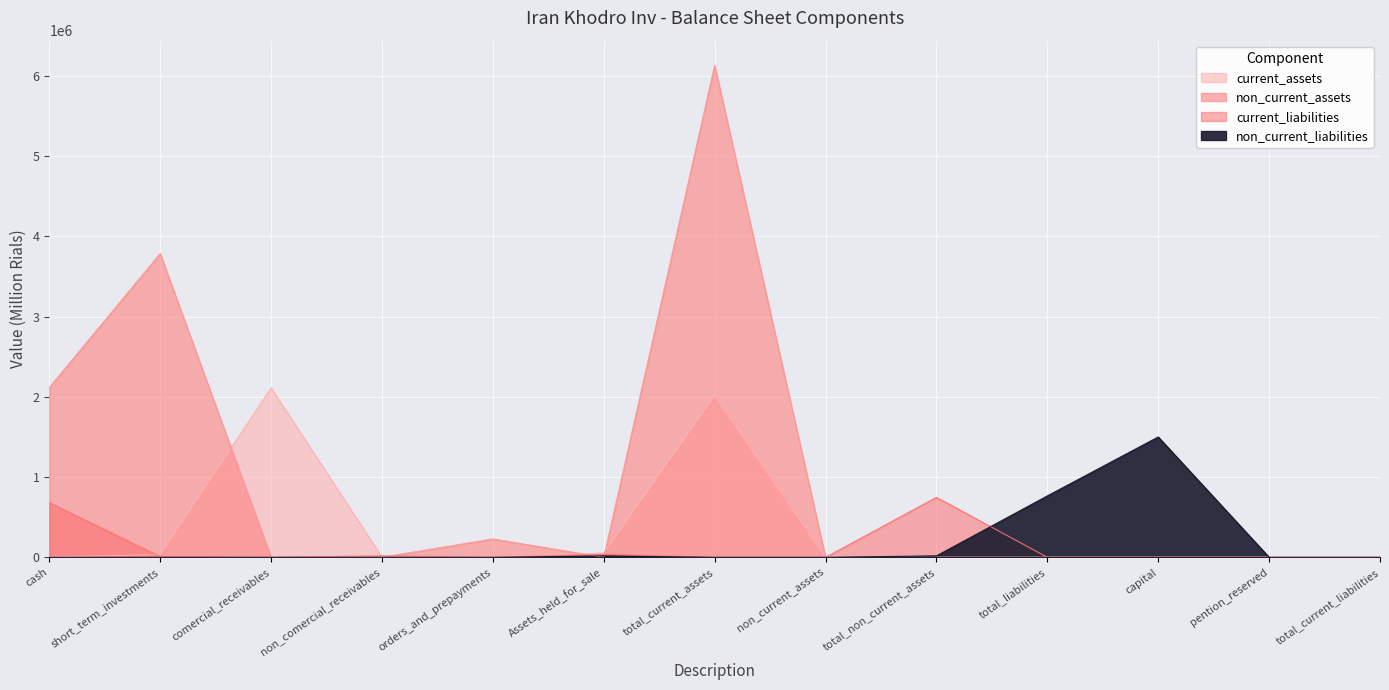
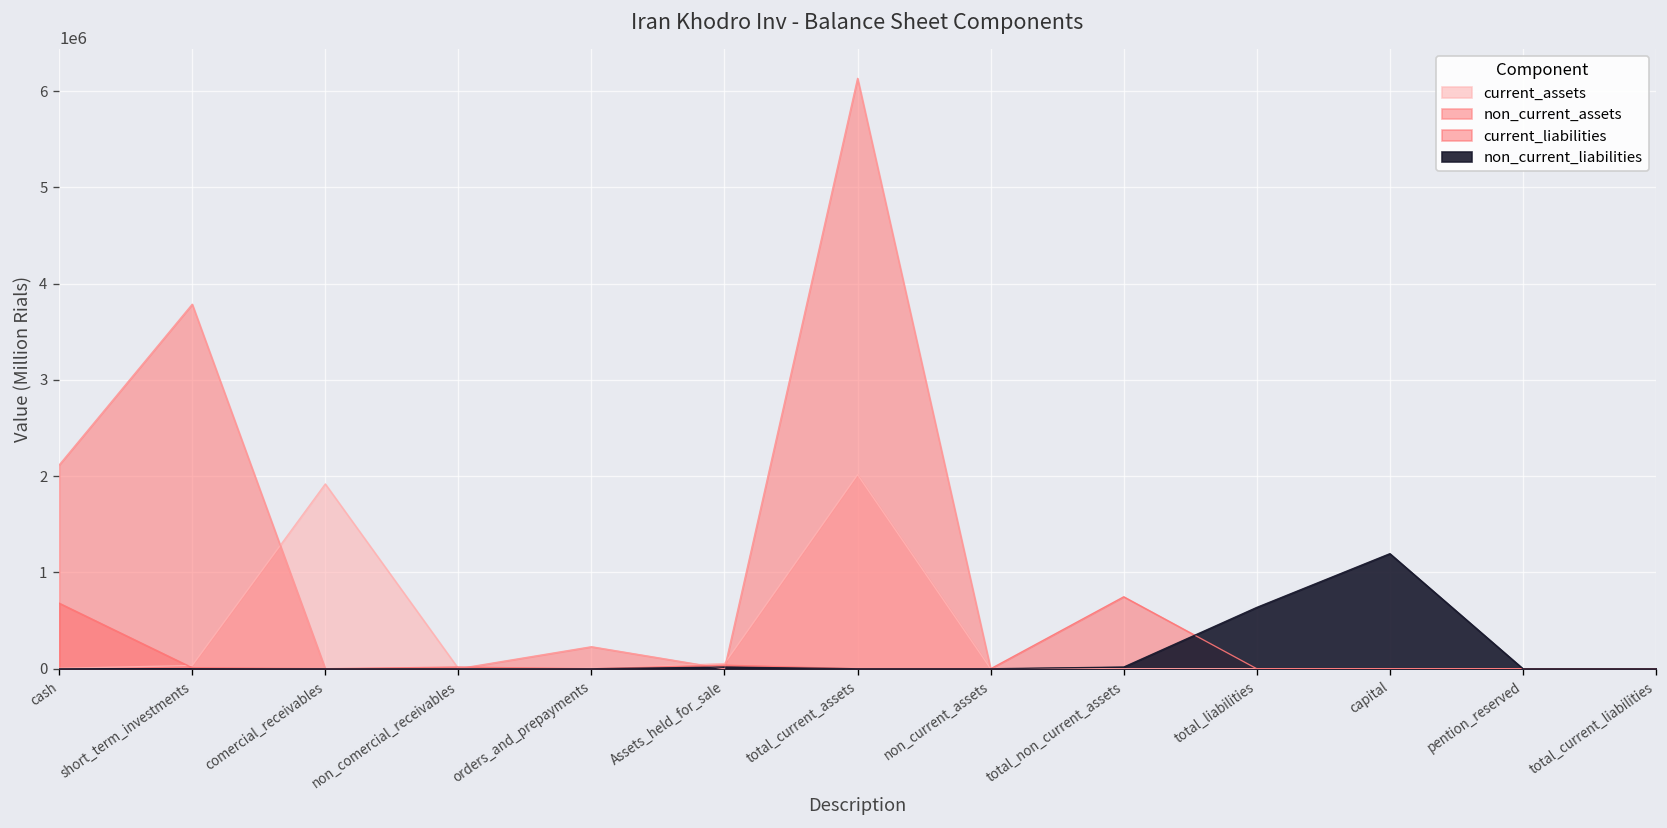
current_assets, comercial_receivables: 2100000 -> 1900000
non_current_liabilities, total_liabilities: 800000 -> 600000
non_current_liabilities, capital: 1500000 -> 1200000
